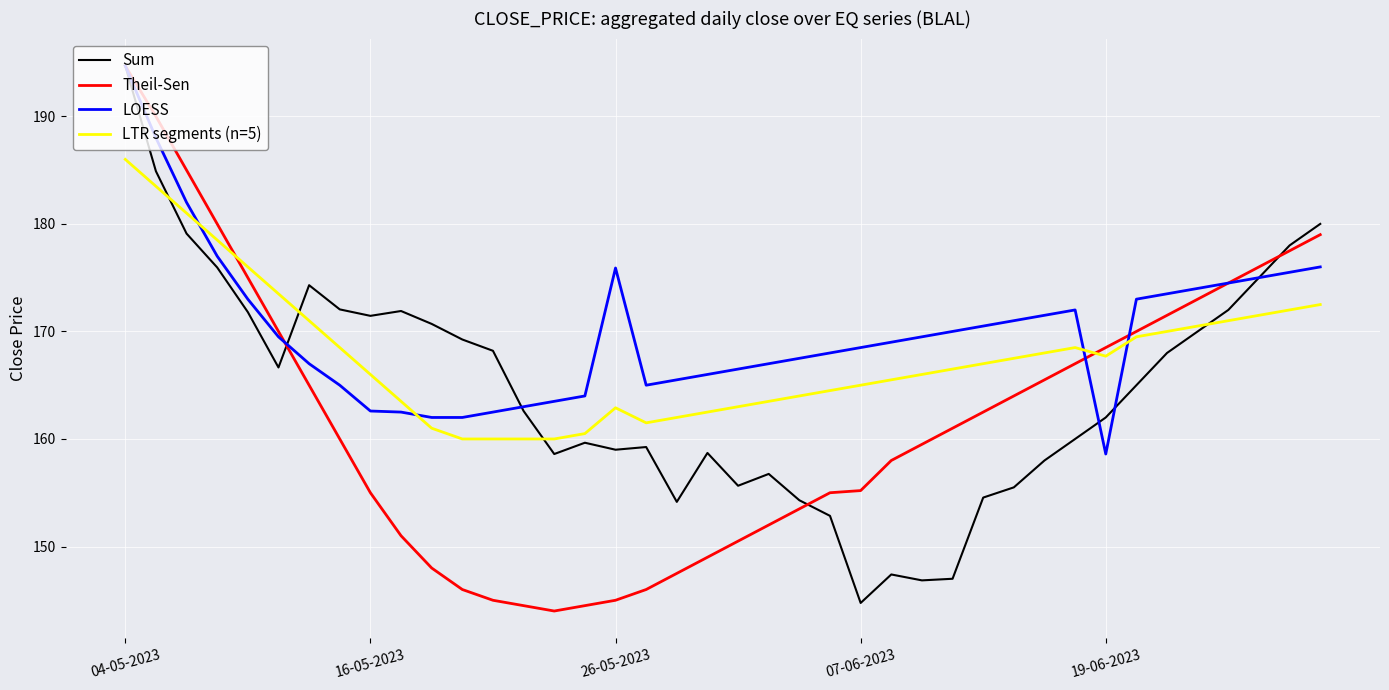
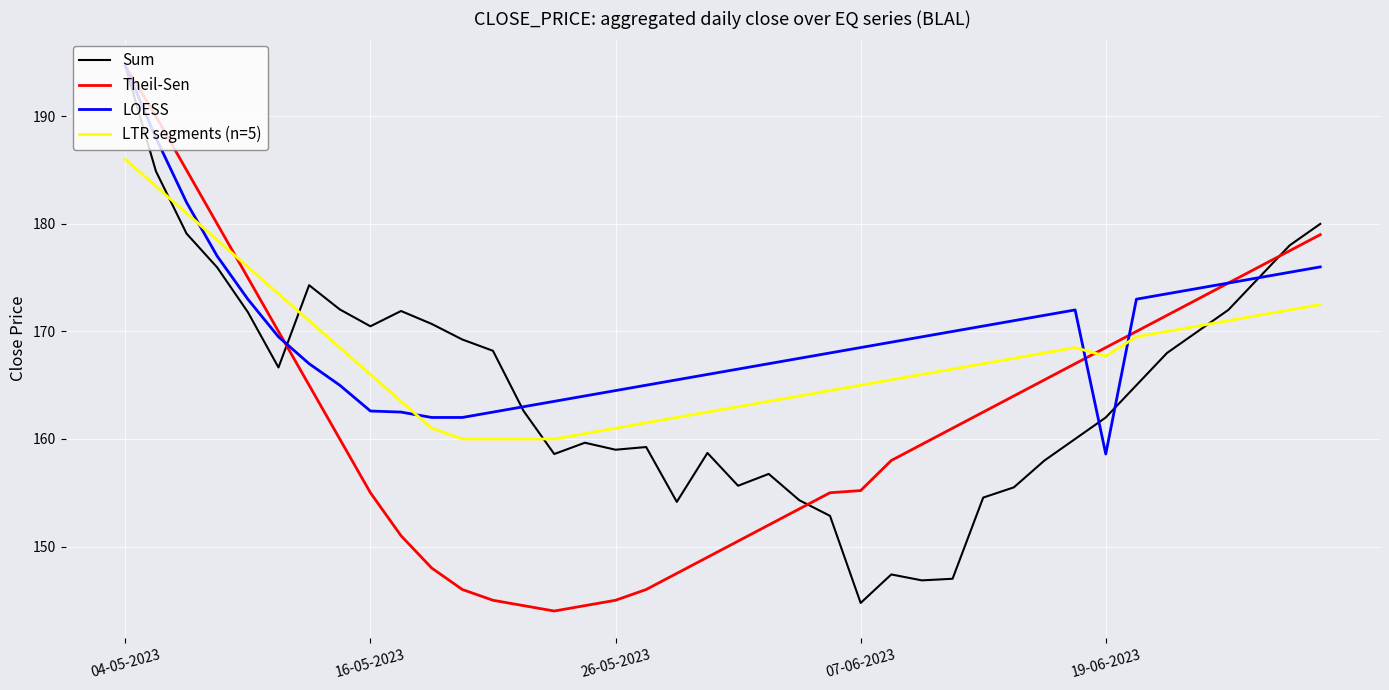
Sum, 16-05-2023: 171.5 -> 170.5
LOESS, 26-05-2023: 175.9 -> 164.5
LTR segments (n=5), 26-05-2023: 162.9 -> 161.0
